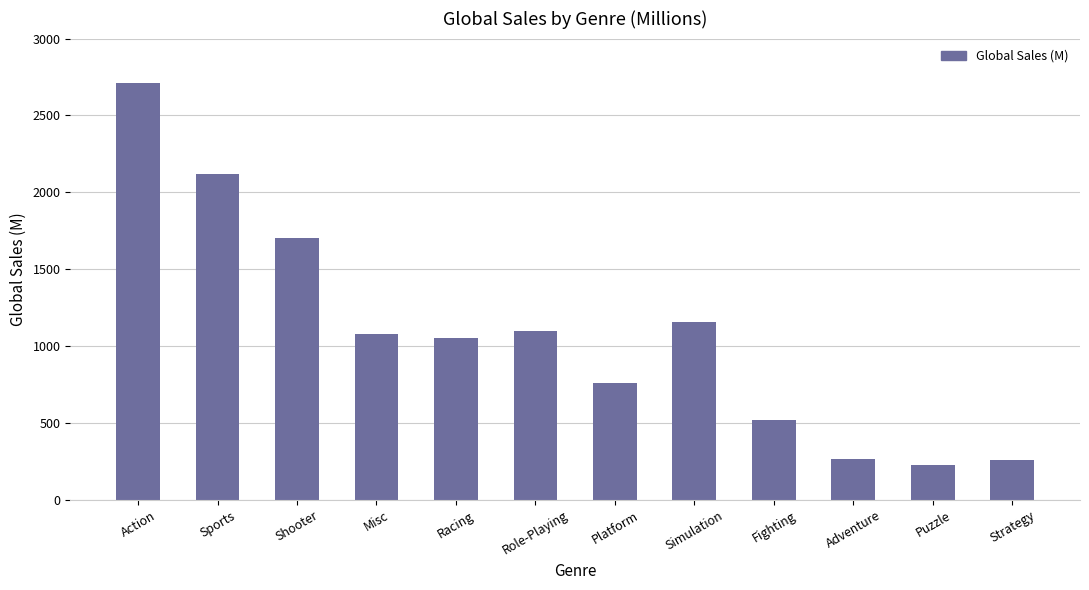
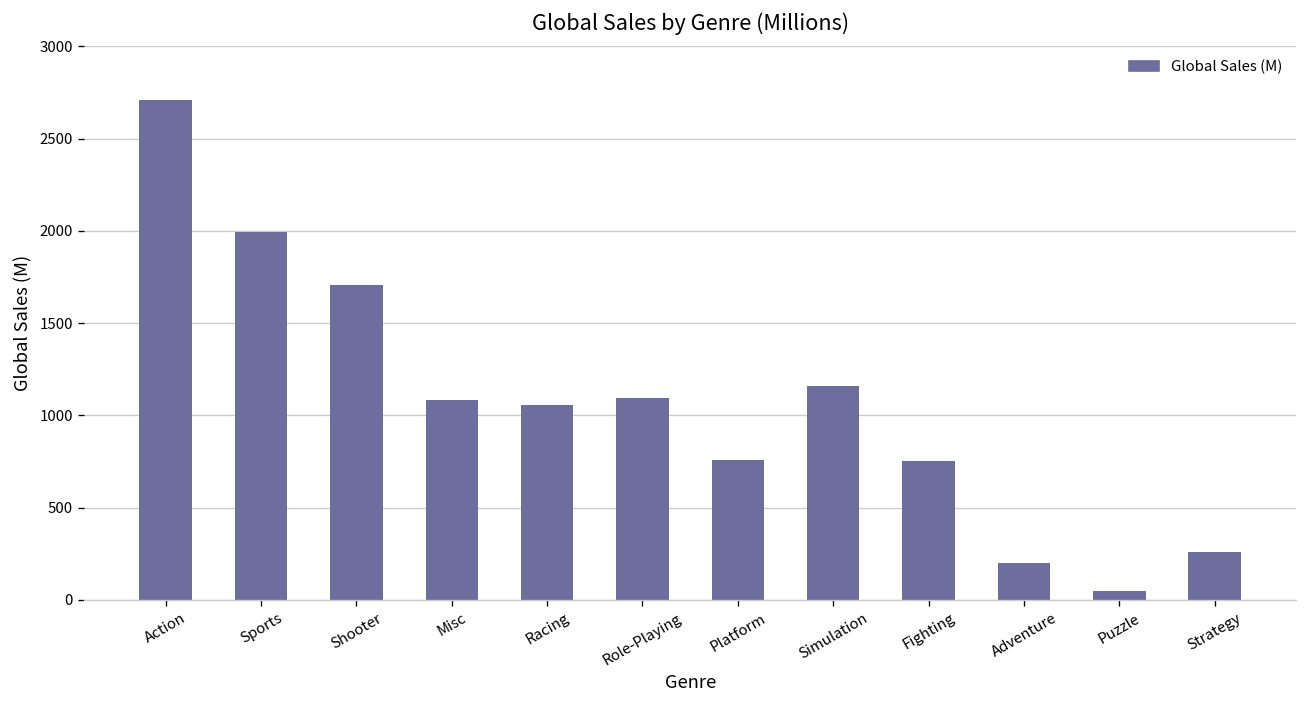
Sports: 2120 -> 2000
Fighting: 520 -> 750
Adventure: 260 -> 200
Puzzle: 230 -> 50
